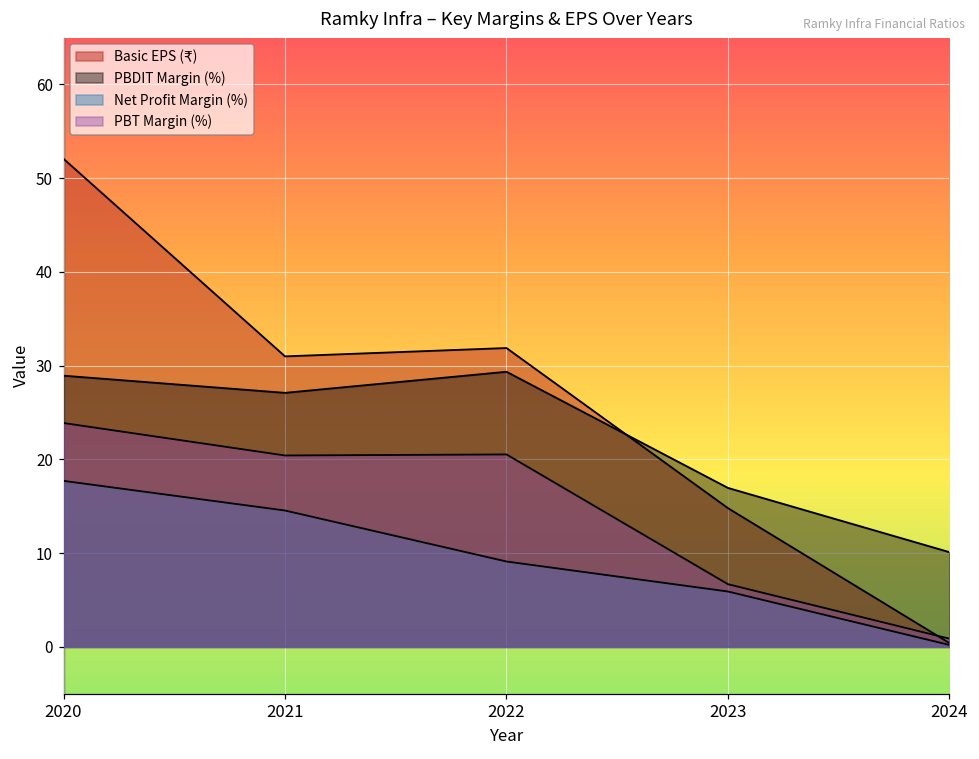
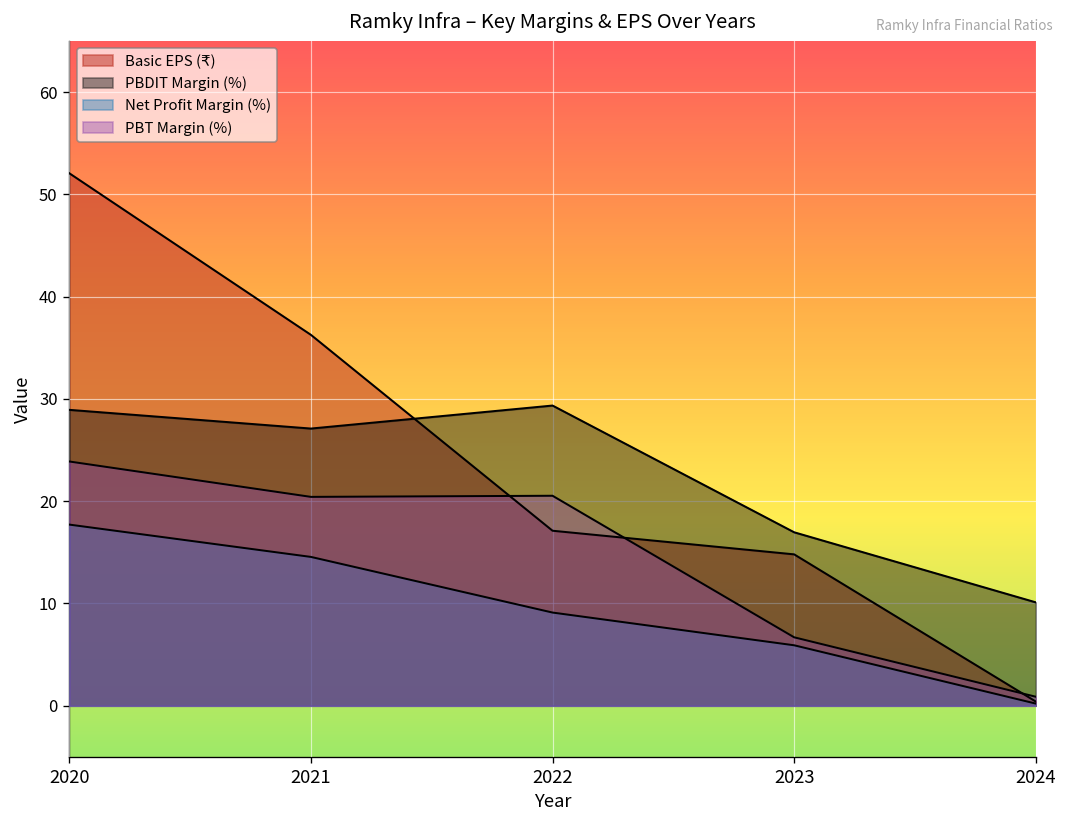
Basic EPS (₹), 2021: 31 -> 36
Basic EPS (₹), 2022: 32 -> 17
